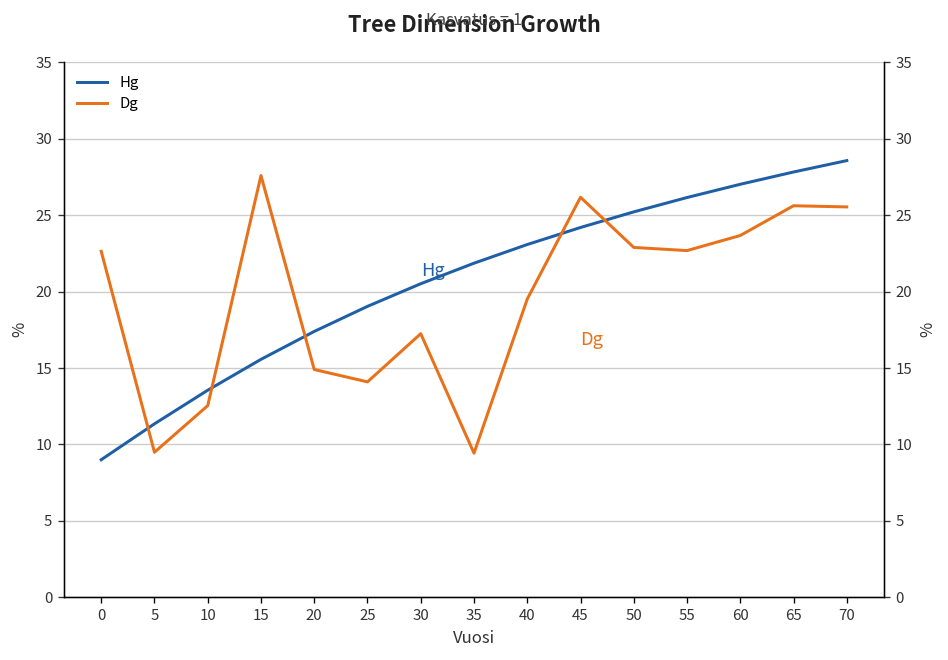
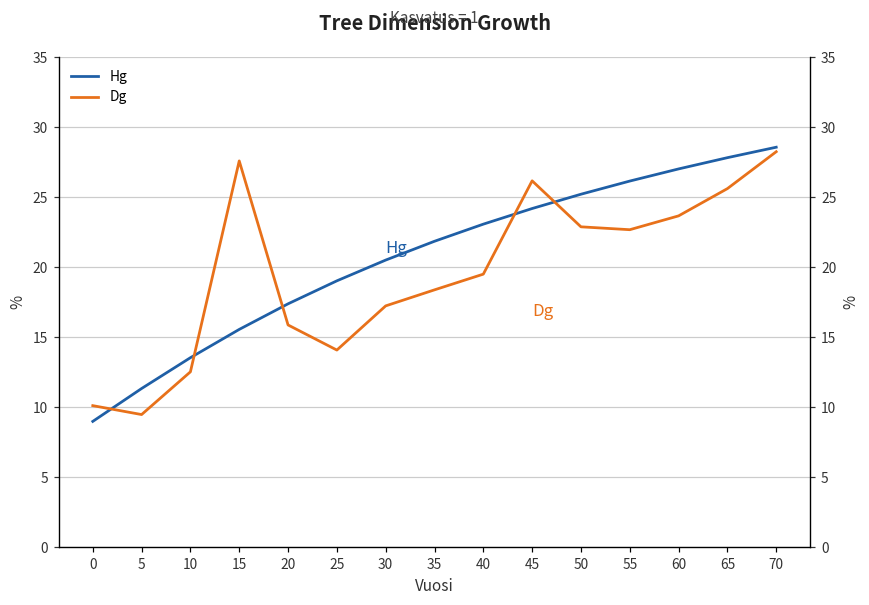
Dg, 0: 22.6 -> 10.1
Dg, 20: 14.9 -> 15.9
Dg, 35: 9.4 -> 18.4
Dg, 70: 25.5 -> 28.3
